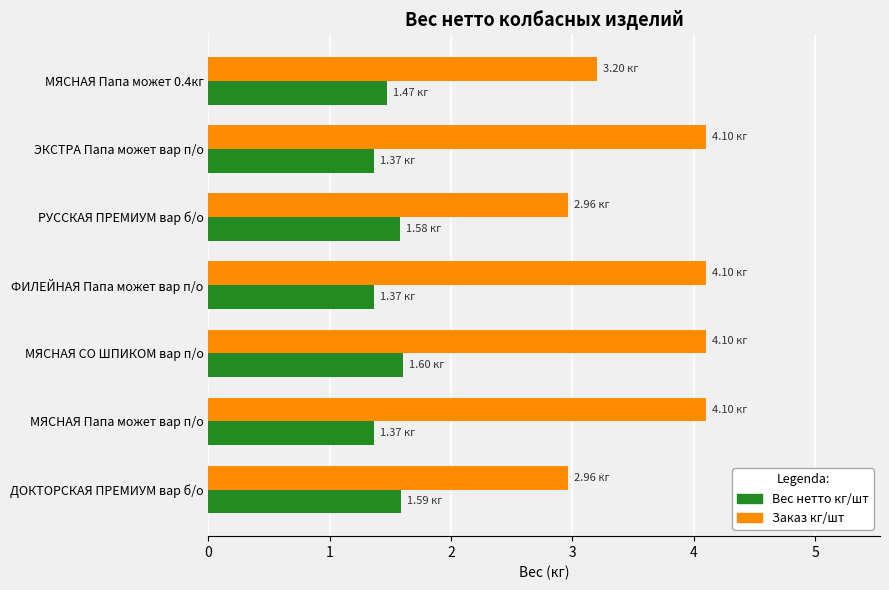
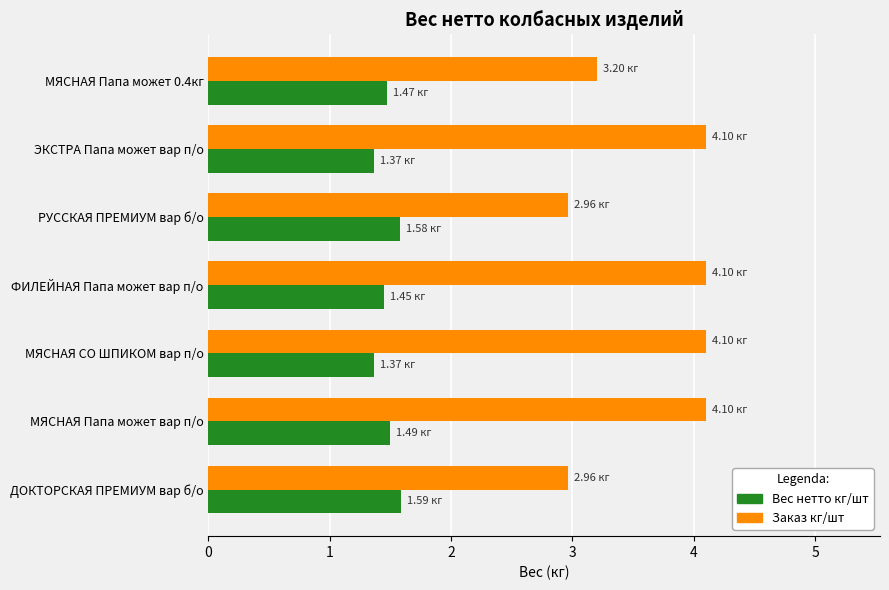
Вес нетто кг/шт, ФИЛЕЙНАЯ Папа может вар п/о: 1.37 -> 1.45
Вес нетто кг/шт, МЯСНАЯ СО ШПИКОМ вар п/о: 1.60 -> 1.37
Вес нетто кг/шт, МЯСНАЯ Папа может вар п/о: 1.37 -> 1.49
